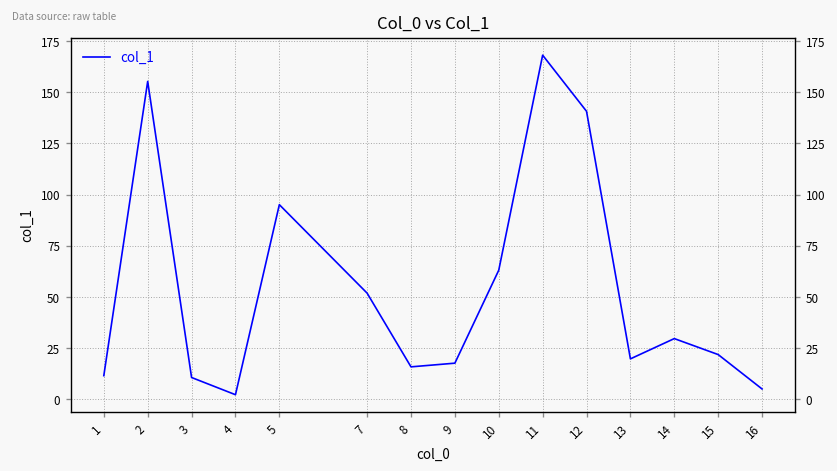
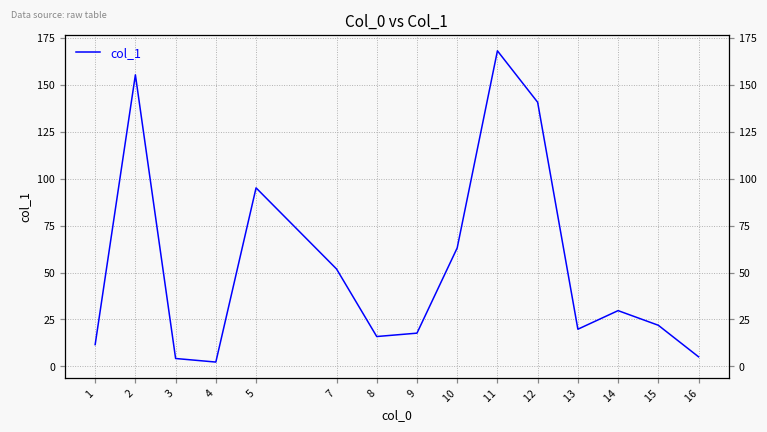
3: 11 -> 4
